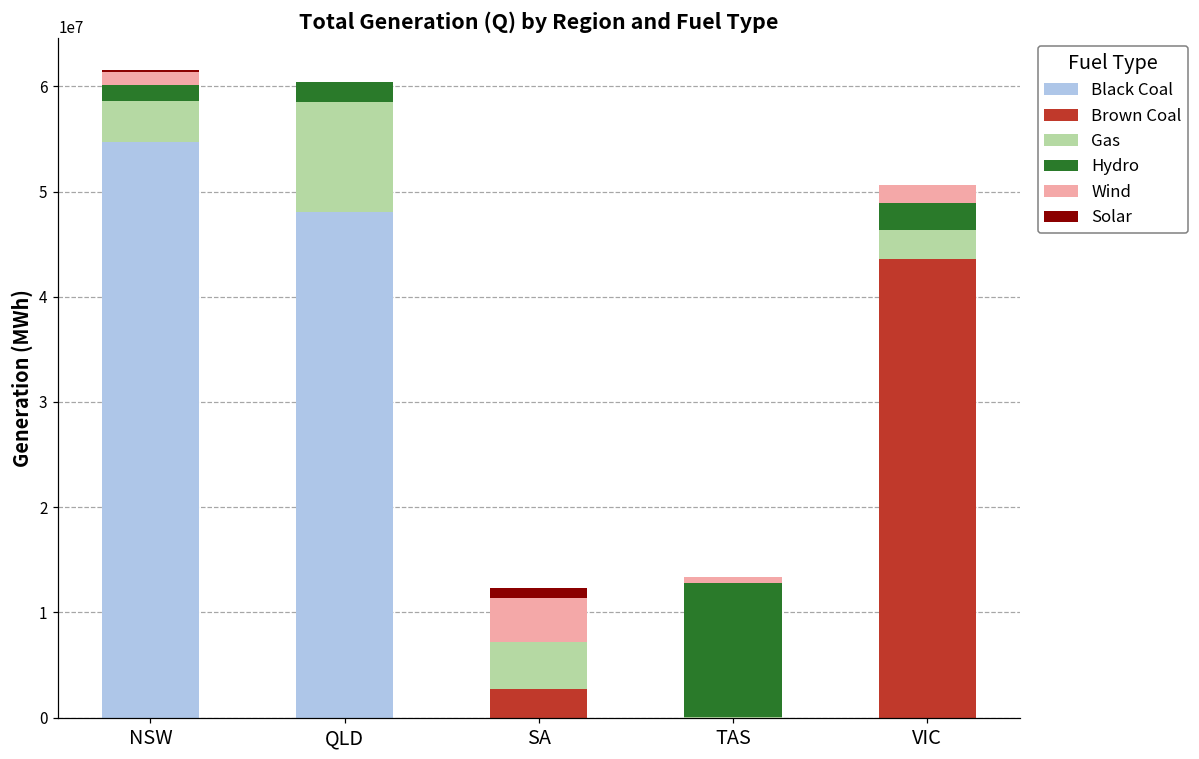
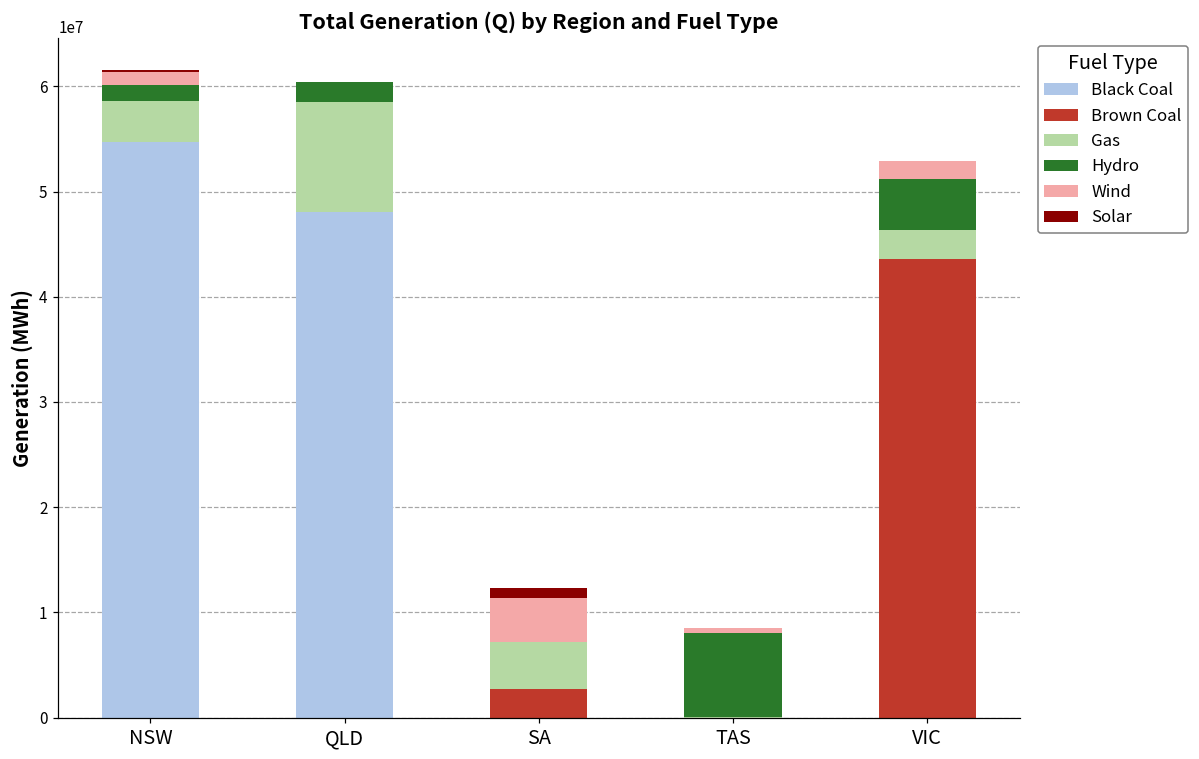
Hydro, TAS: 13000000 -> 8000000
Hydro, VIC: 3000000 -> 5000000
